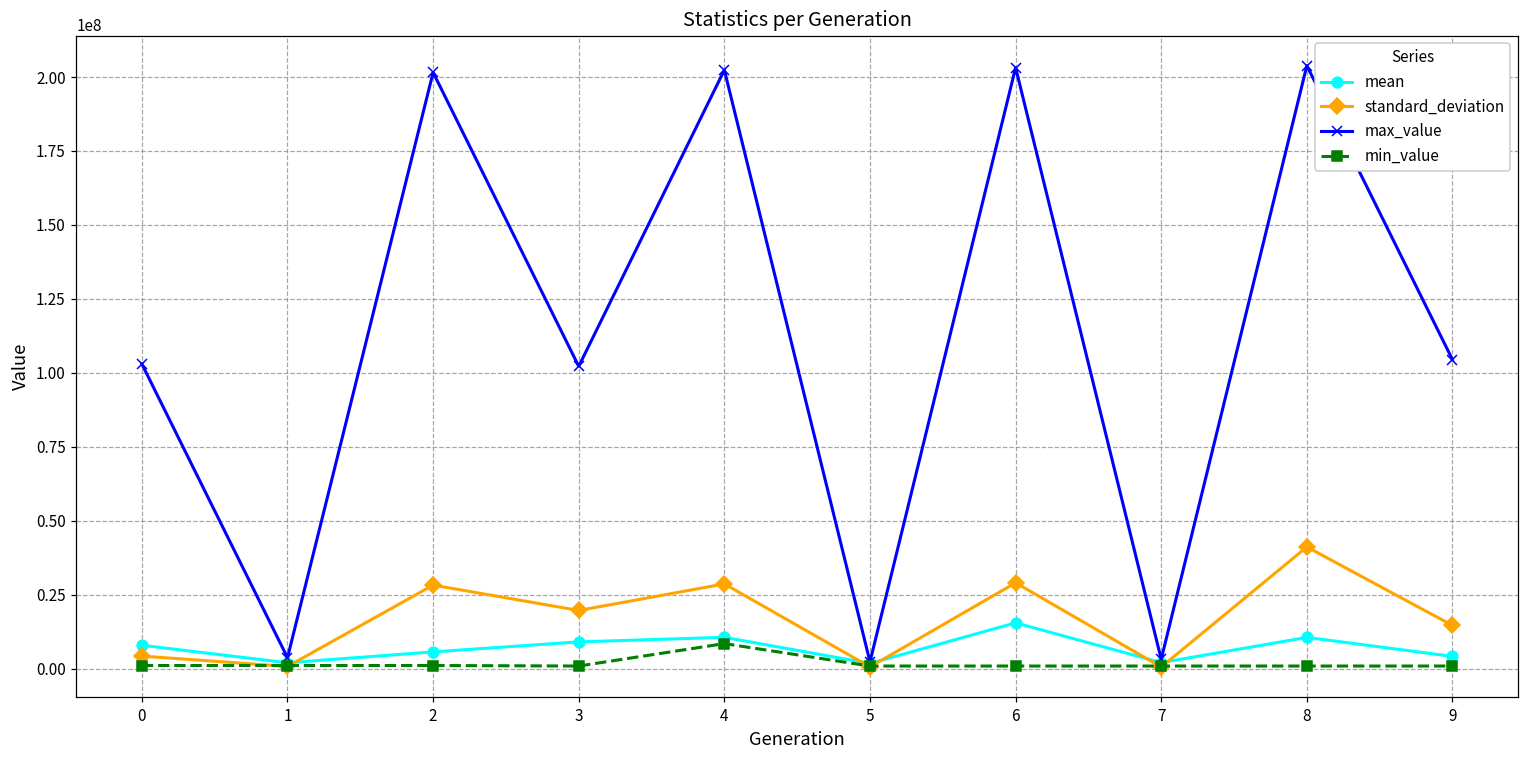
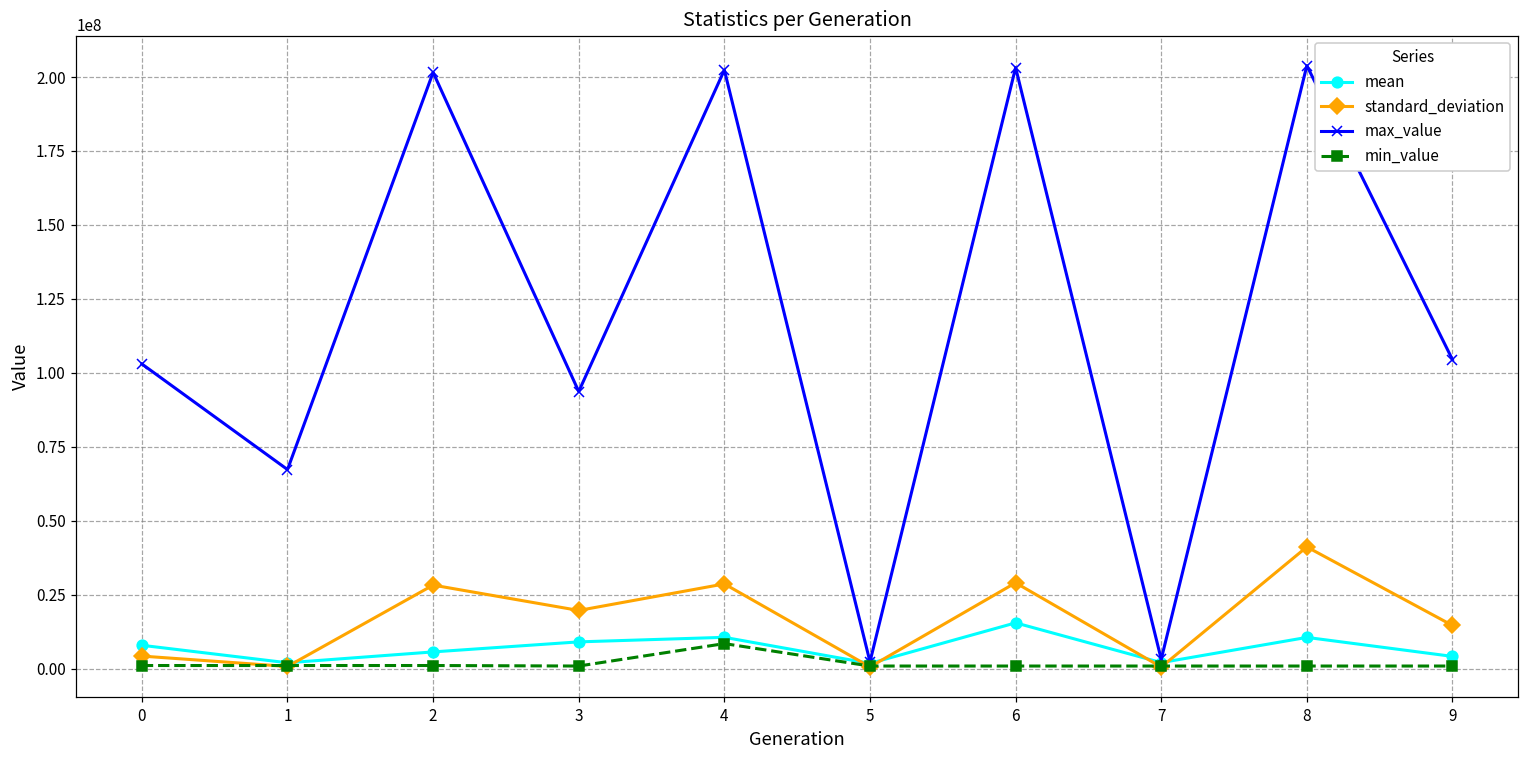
max_value, 1: 4000000 -> 67000000
max_value, 3: 102000000 -> 94000000
